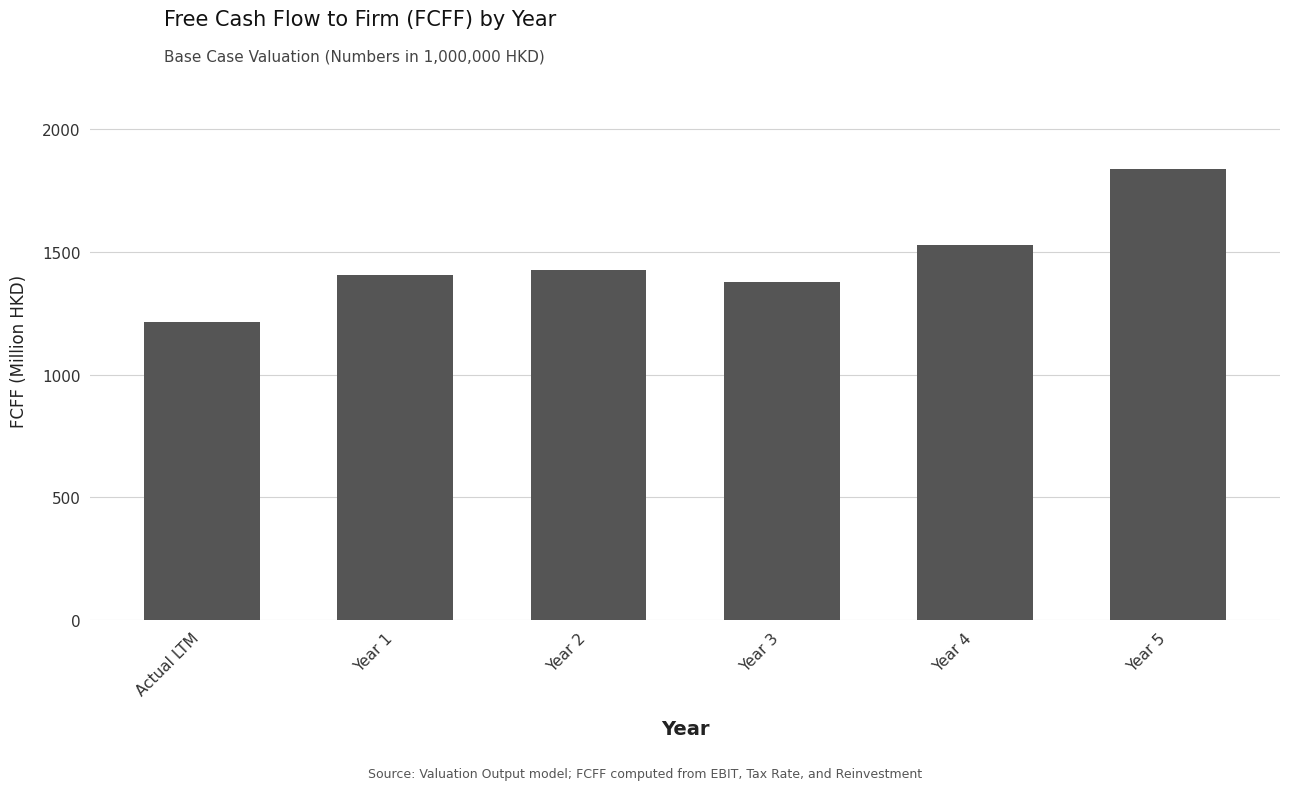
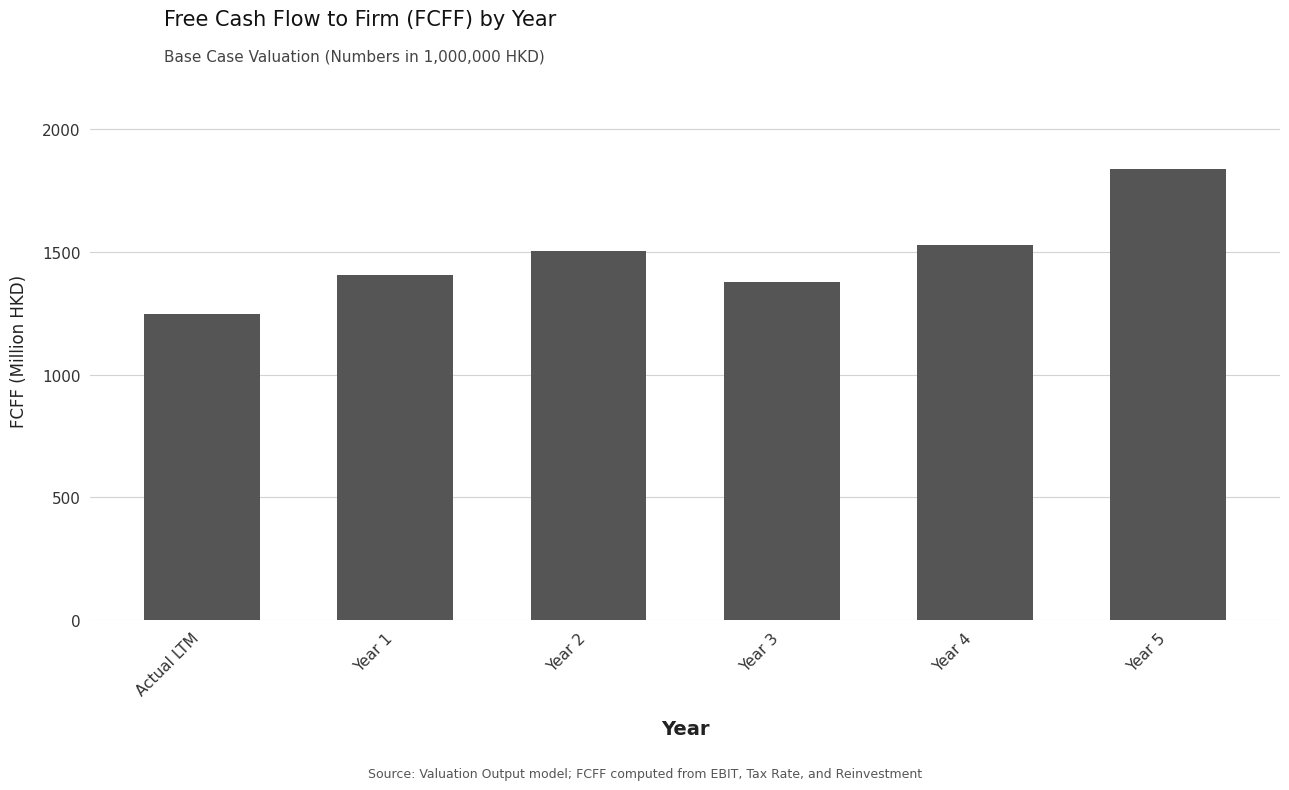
Actual LTM: 1210 -> 1250
Year 2: 1430 -> 1500
